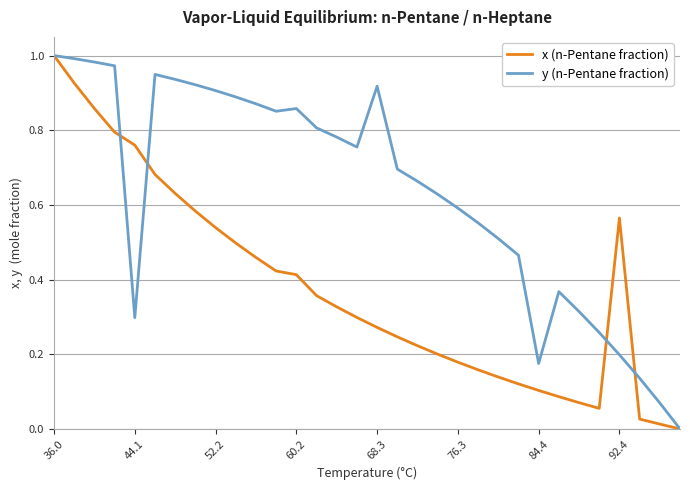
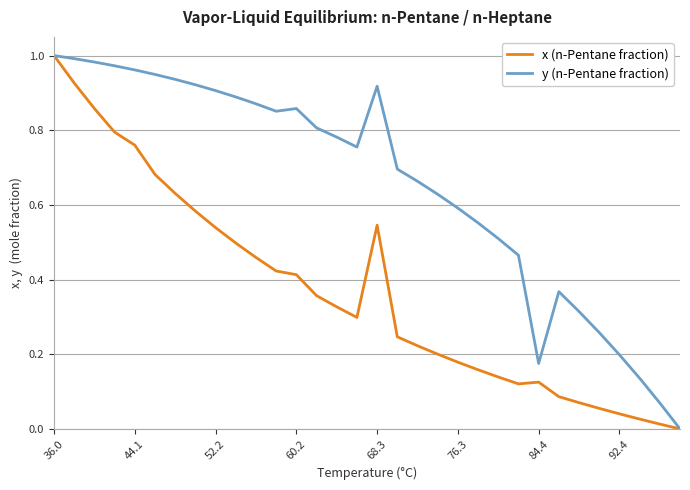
y (n-Pentane fraction), 44.1: 0.30 -> 0.96
x (n-Pentane fraction), 68.3: 0.27 -> 0.55
x (n-Pentane fraction), 84.4: 0.10 -> 0.13
x (n-Pentane fraction), 92.4: 0.56 -> 0.04
